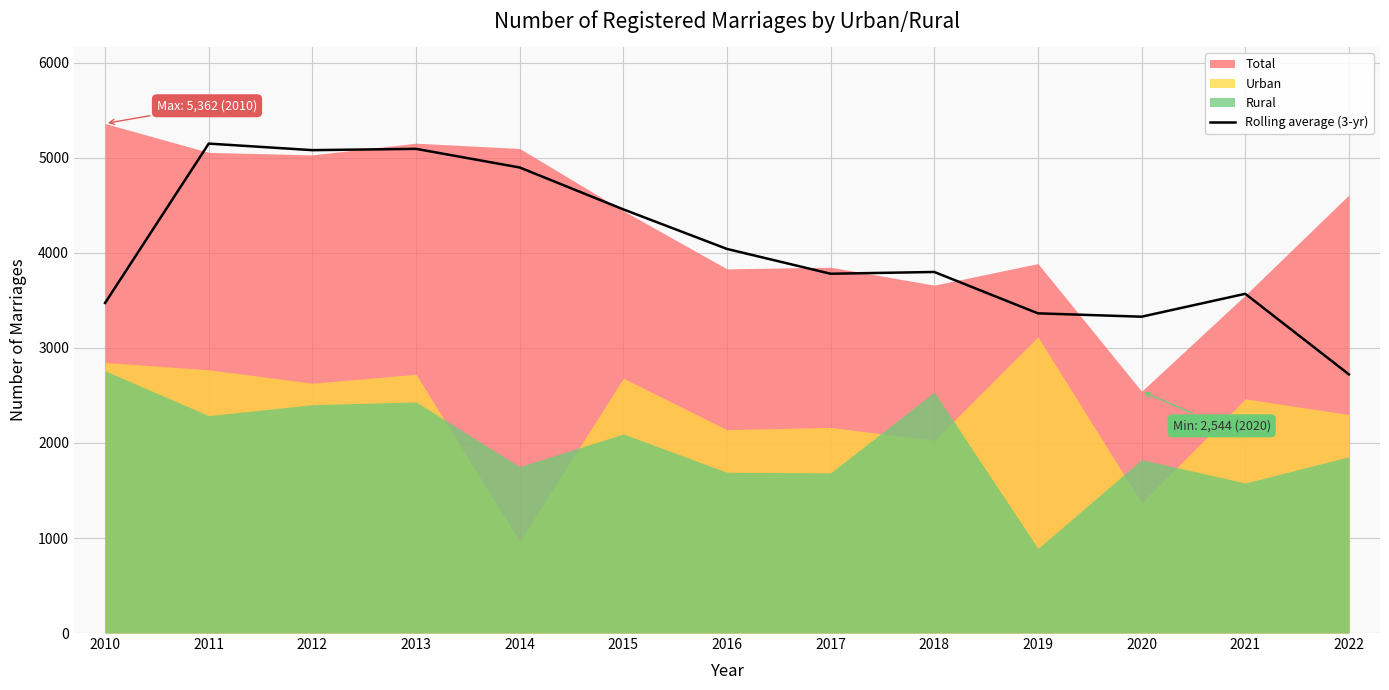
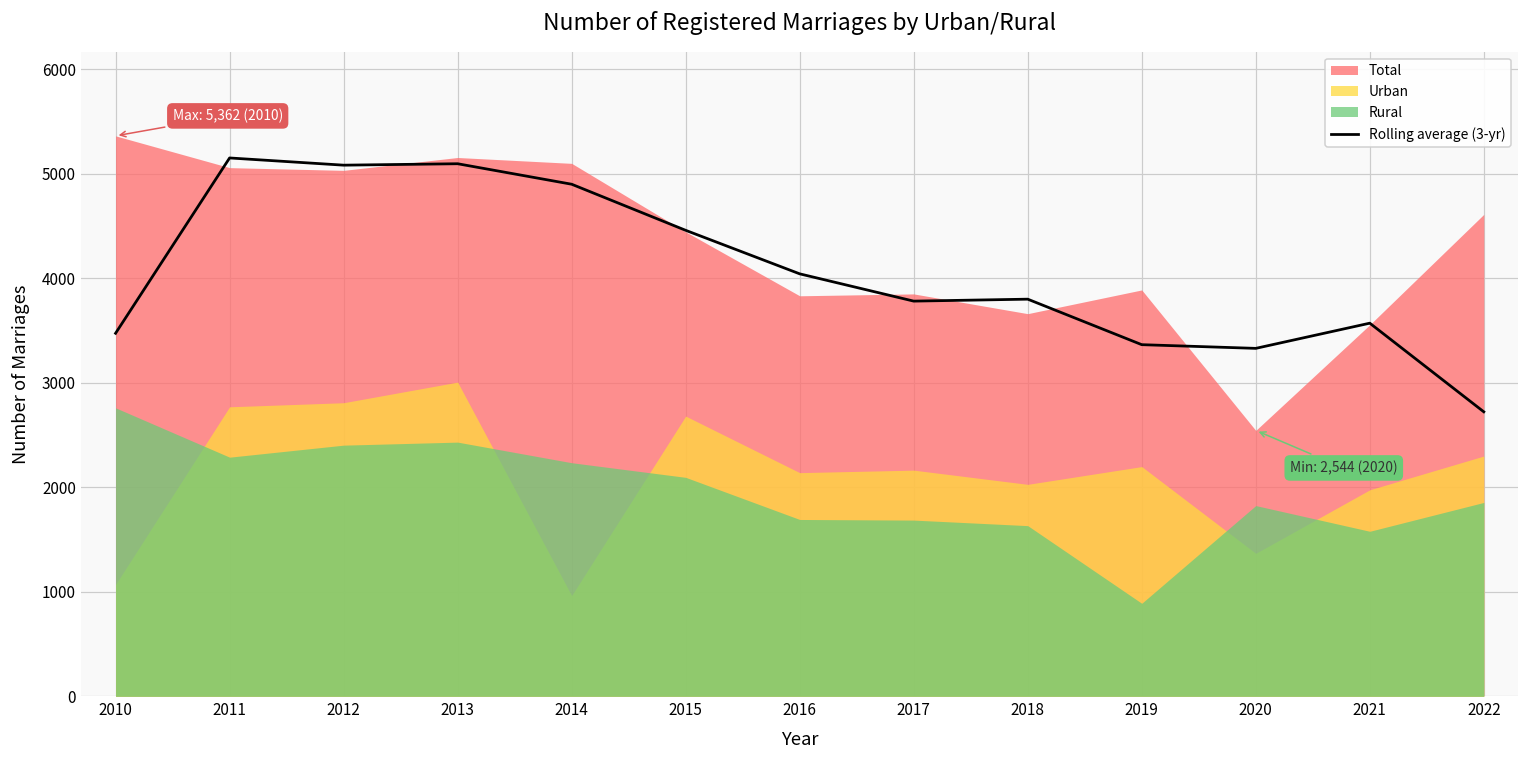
Urban, 2010: 2800 -> 1100
Urban, 2012: 2600 -> 2800
Urban, 2013: 2700 -> 3000
Rural, 2014: 1800 -> 2200
Rural, 2018: 2500 -> 1600
Urban, 2019: 3100 -> 2200
Urban, 2021: 2500 -> 2000
